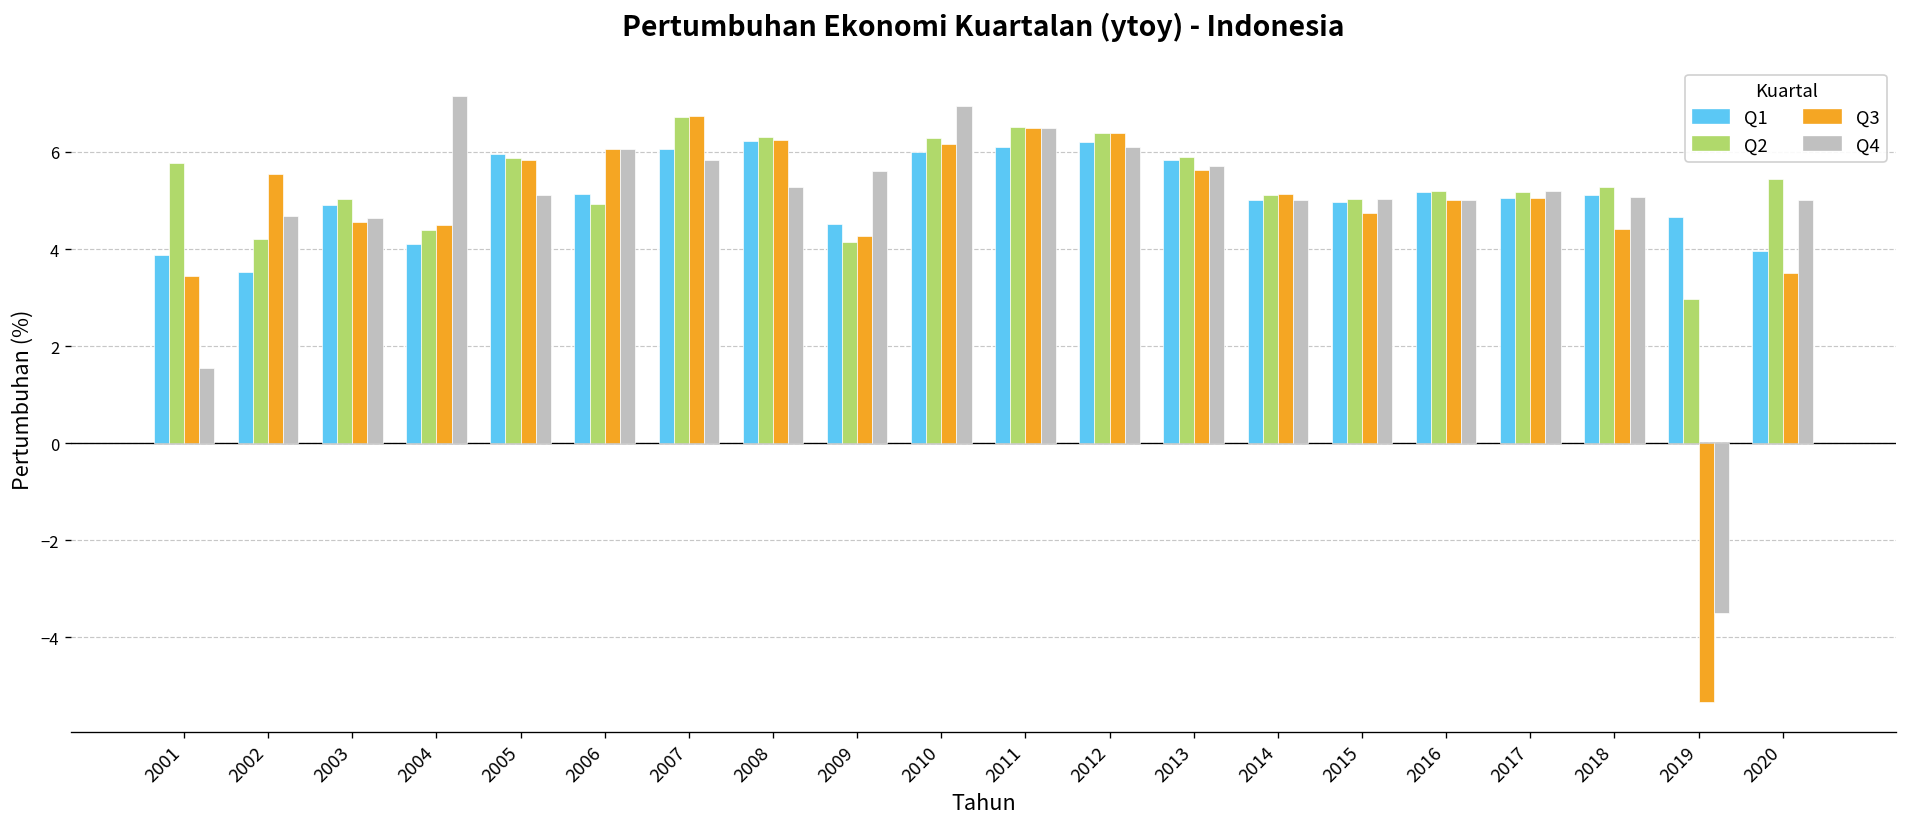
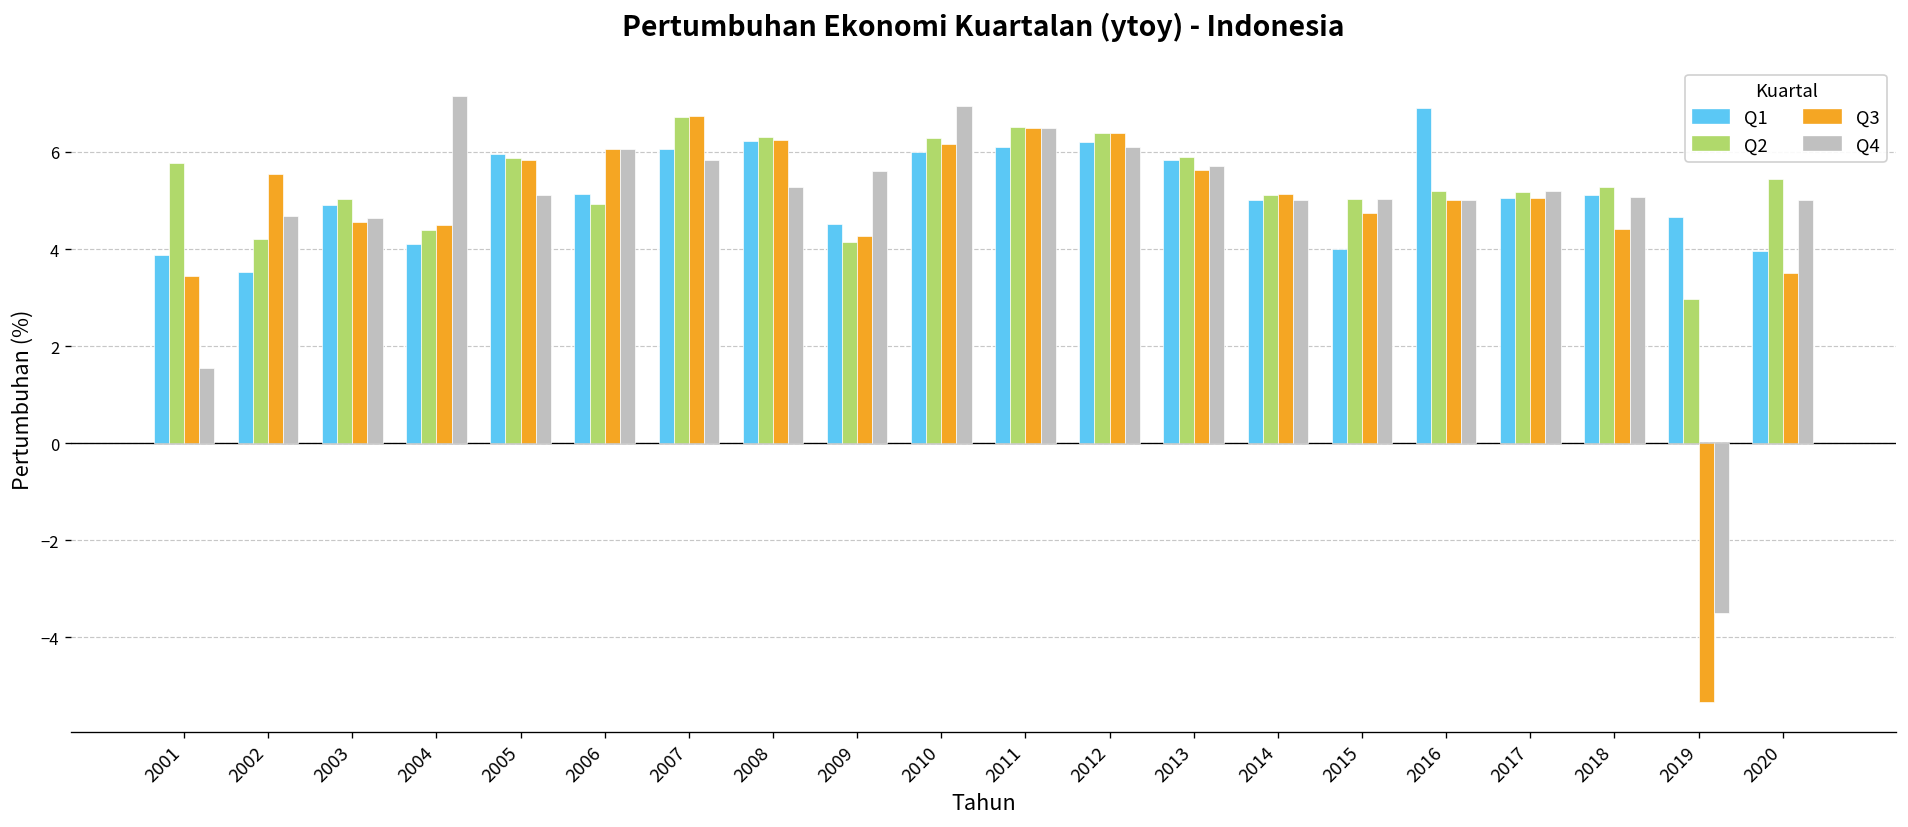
Q1, 2015: 5.0 -> 4.0
Q1, 2016: 5.2 -> 6.9
